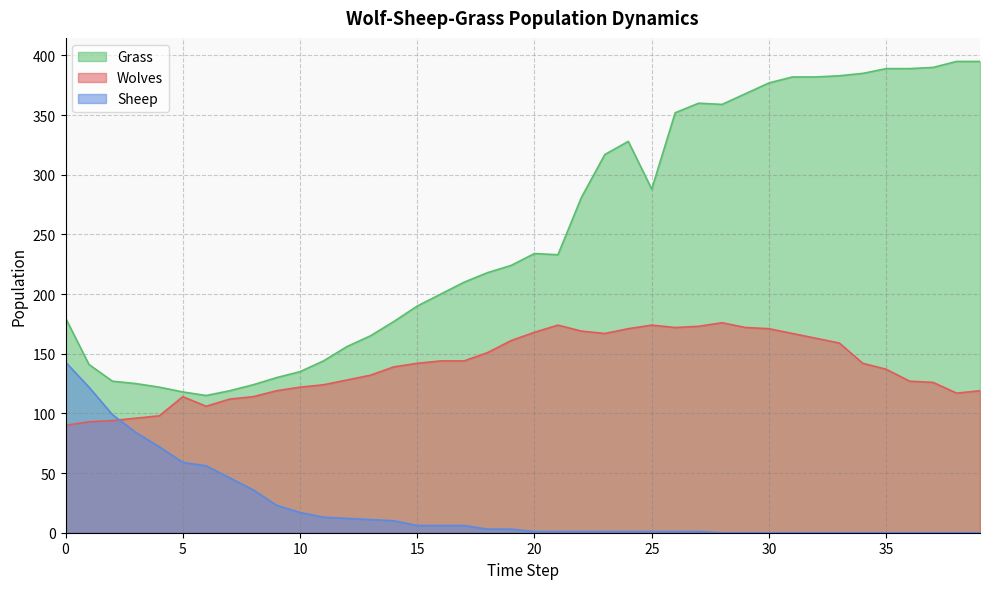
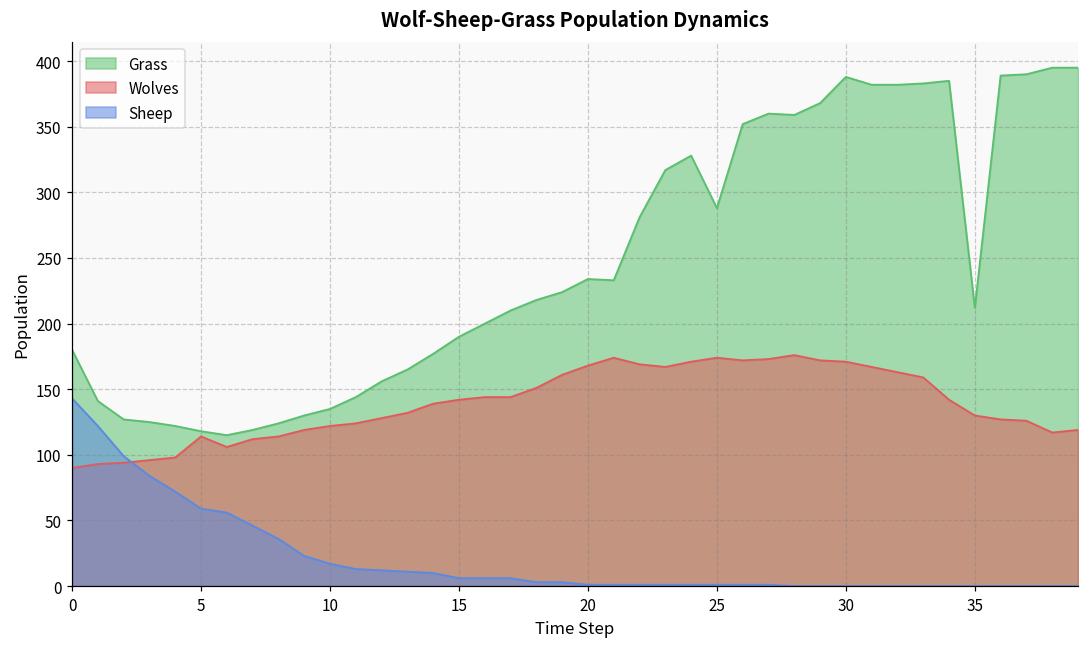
Grass, 30: 377 -> 388
Grass, 35: 389 -> 212
Wolves, 35: 137 -> 130
